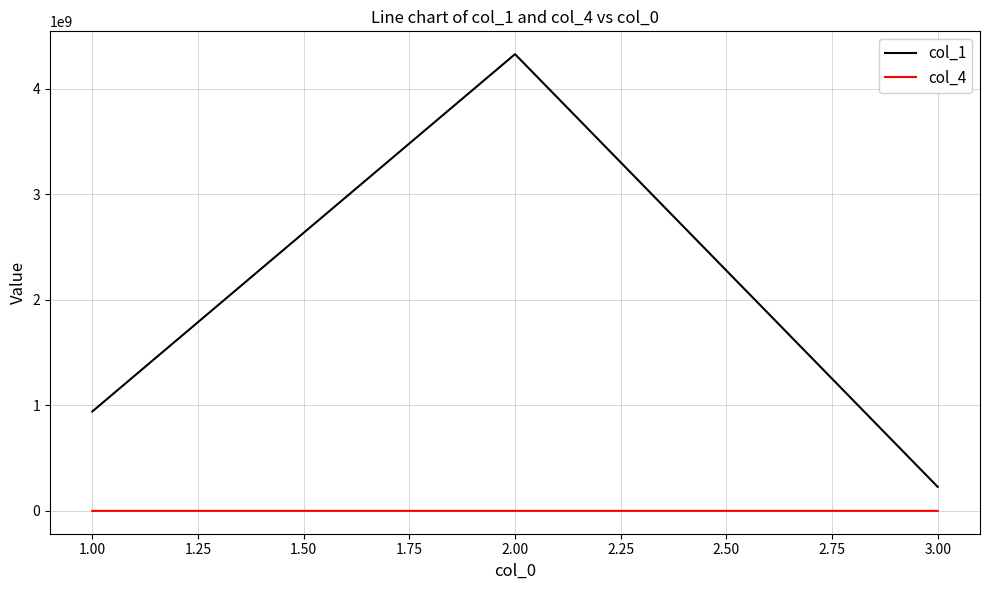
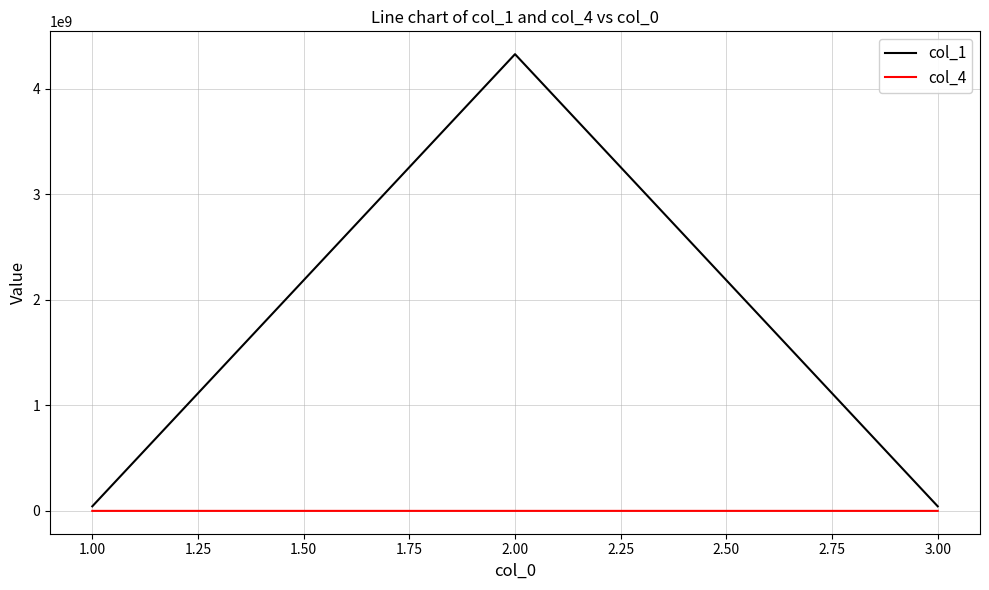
col_1, 1.00: 940000000 -> 40000000
col_1, 3.00: 230000000 -> 40000000
